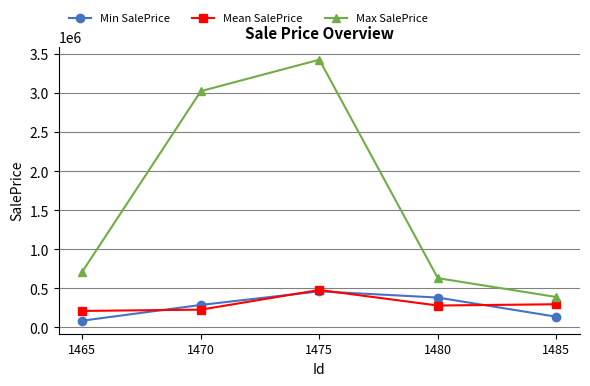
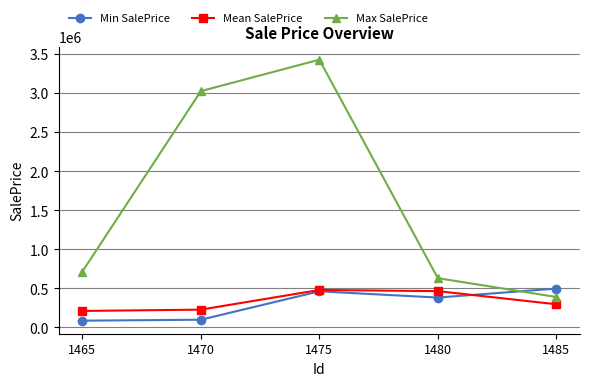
Min SalePrice, 1470: 300000 -> 100000
Mean SalePrice, 1480: 300000 -> 500000
Min SalePrice, 1485: 100000 -> 500000
